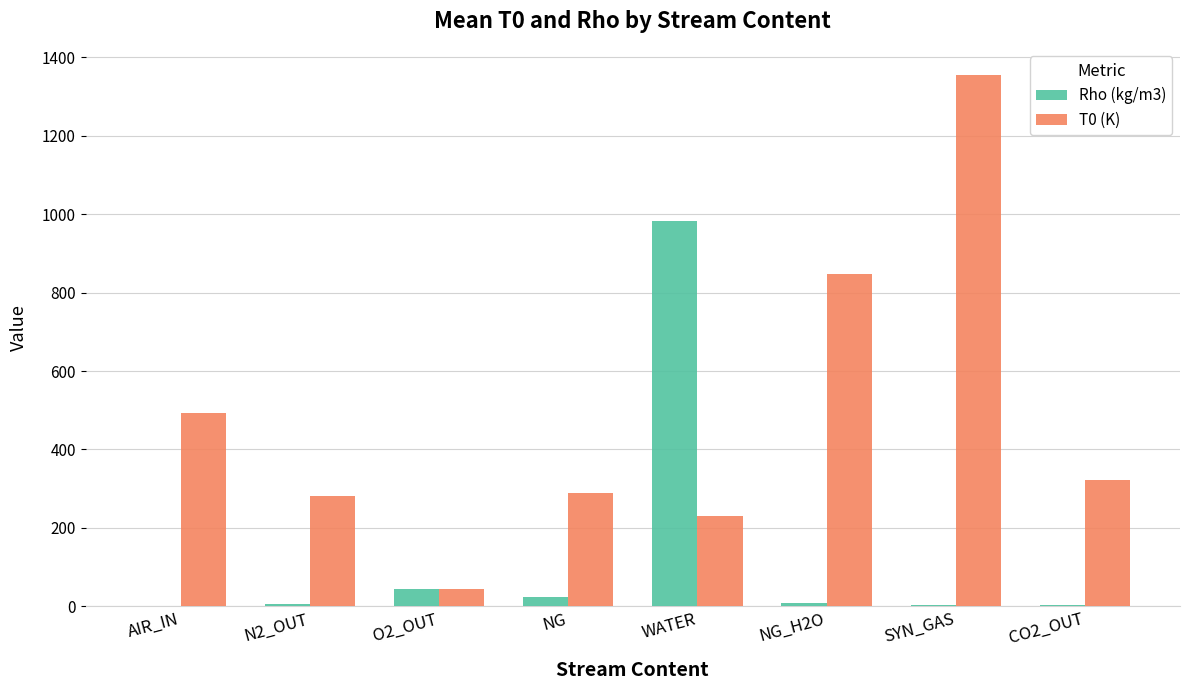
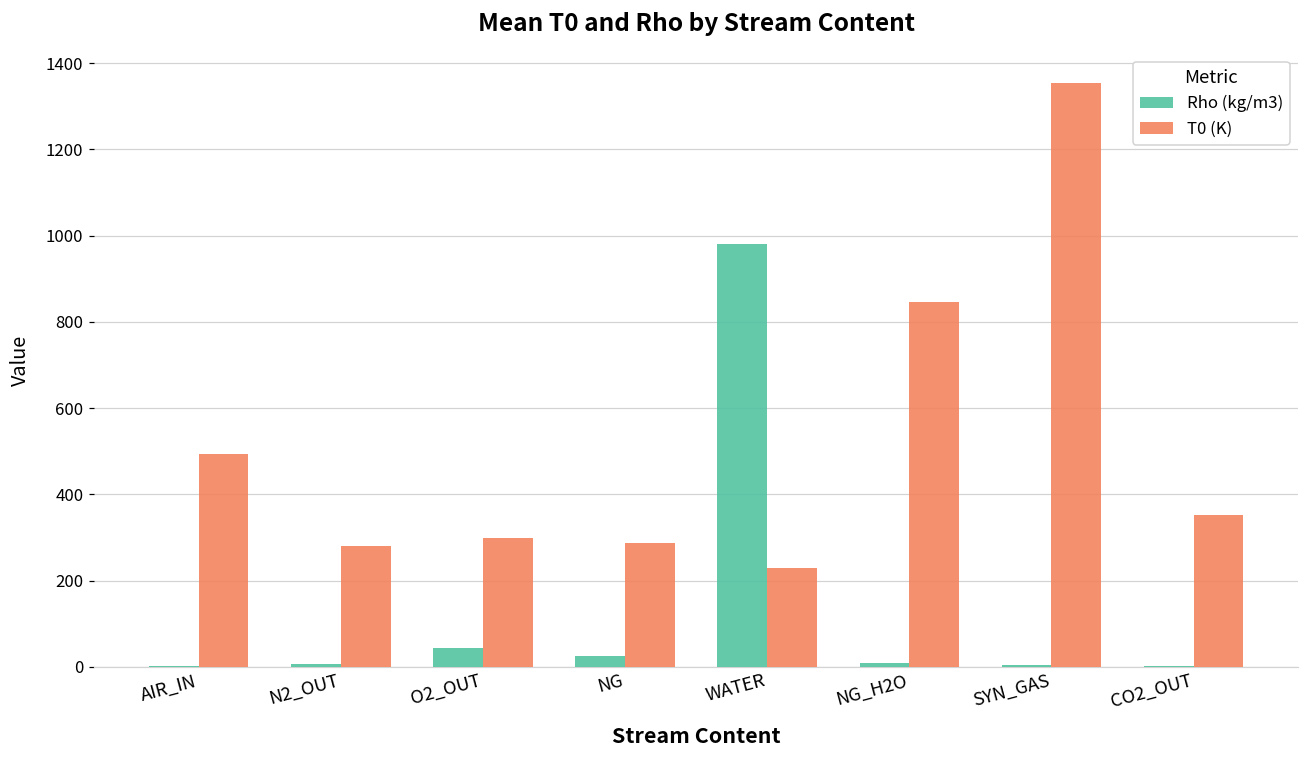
T0 (K), O2_OUT: 40 -> 300
T0 (K), CO2_OUT: 320 -> 350
